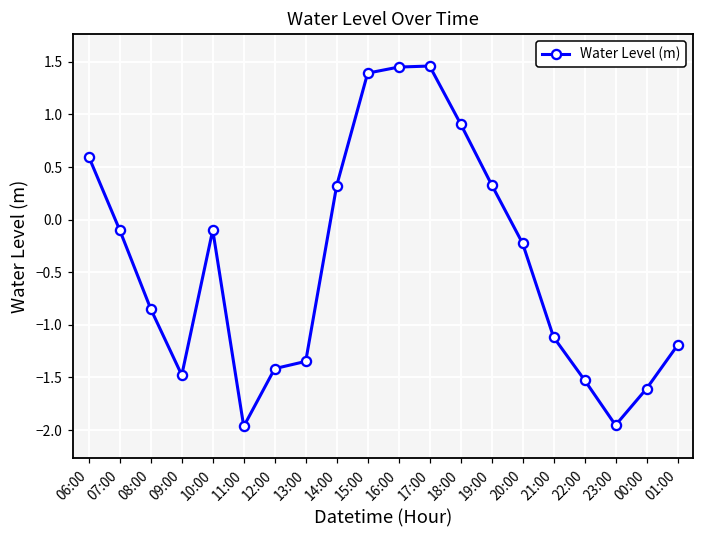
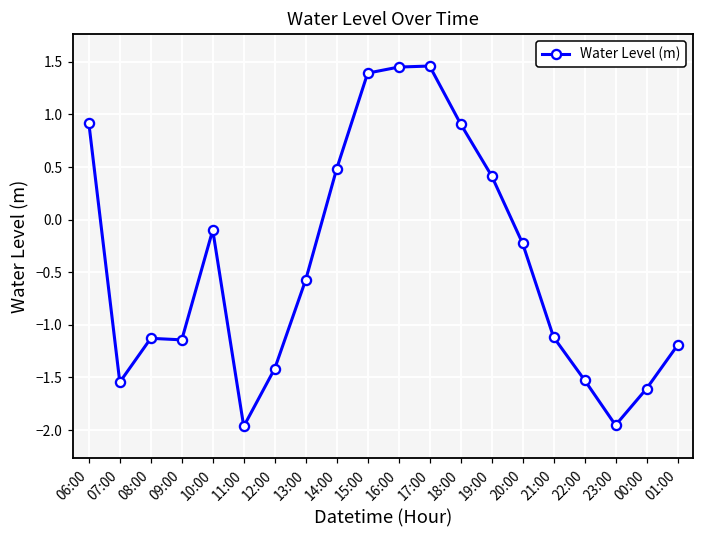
06:00: 0.6 -> 0.9
07:00: -0.1 -> -1.5
08:00: -0.8 -> -1.1
09:00: -1.5 -> -1.1
13:00: -1.3 -> -0.6
14:00: 0.3 -> 0.5
19:00: 0.3 -> 0.4
